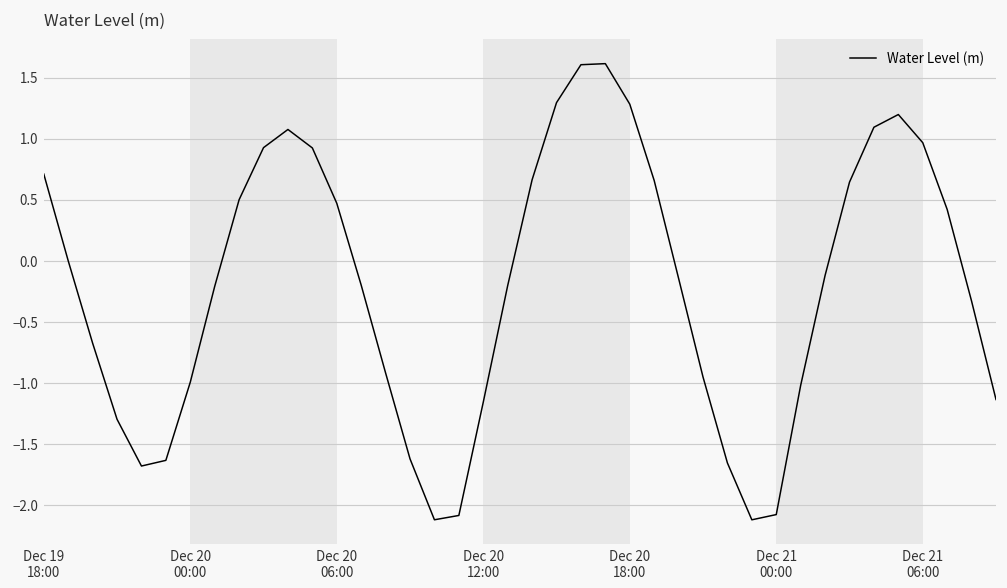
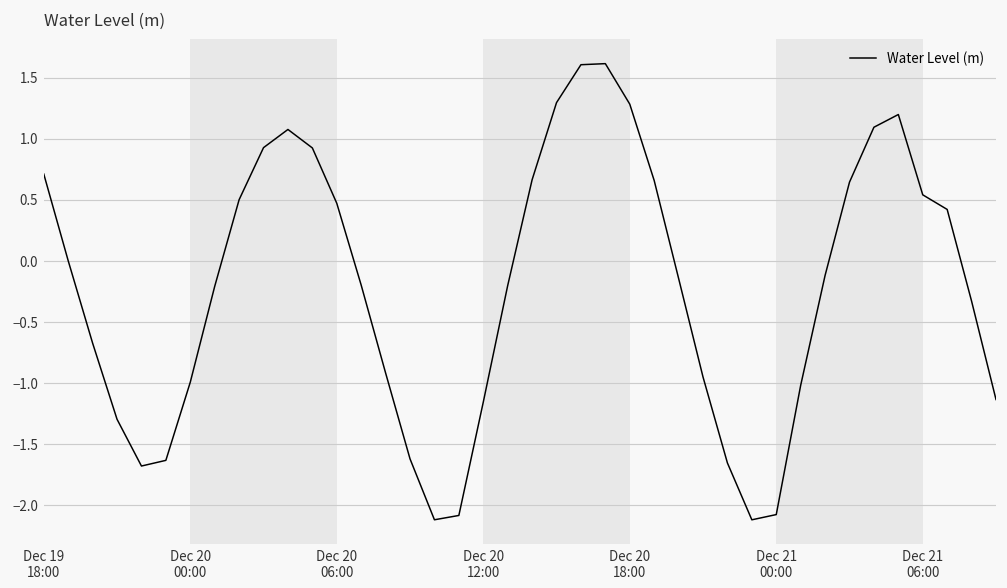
Dec 21 06:00: 0.97 -> 0.54
